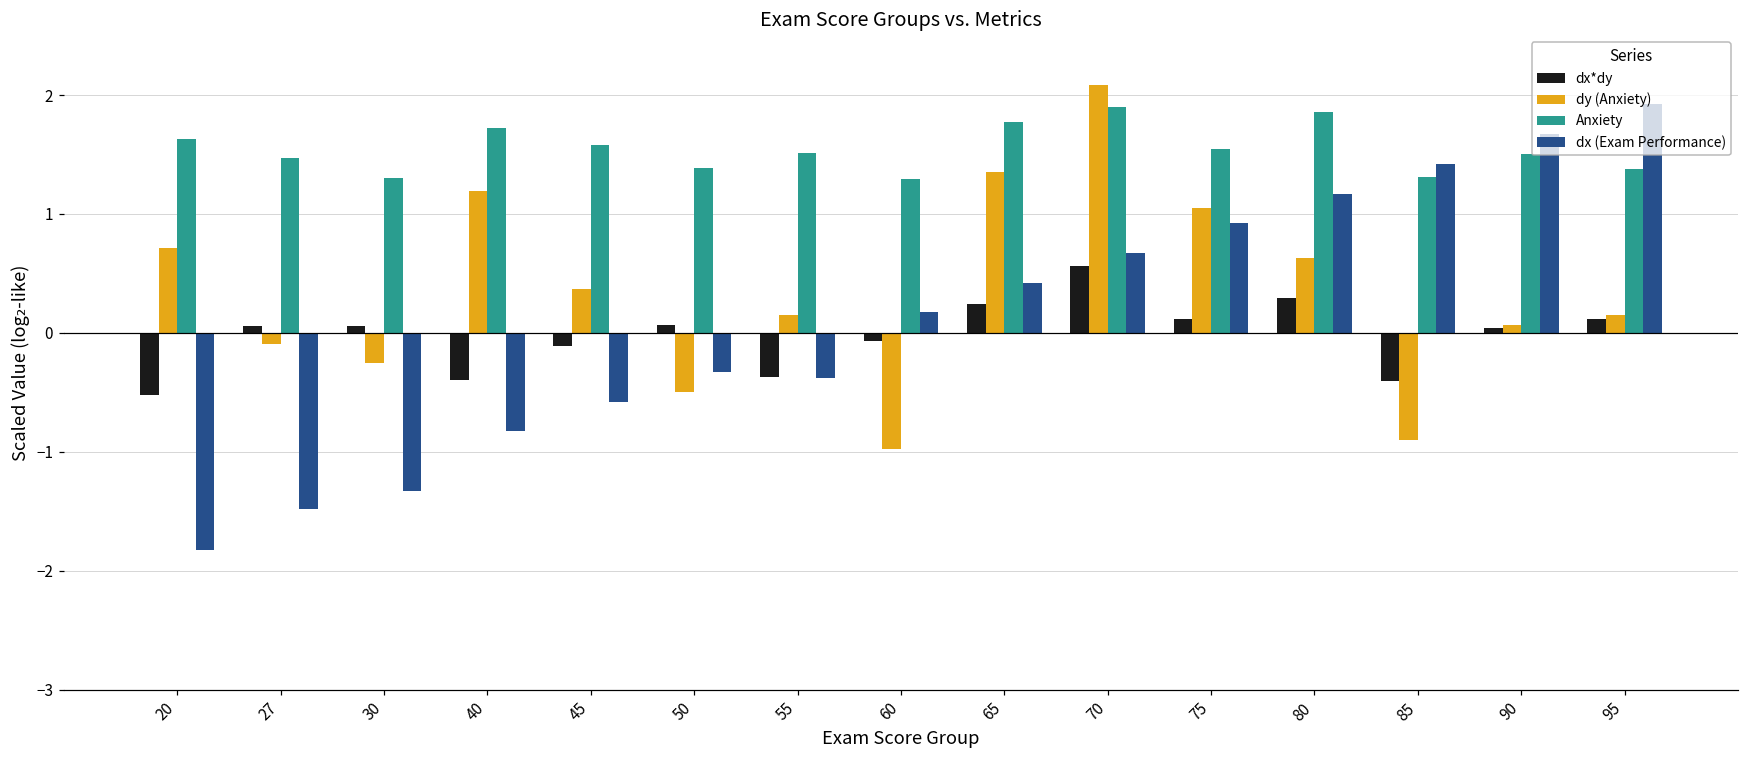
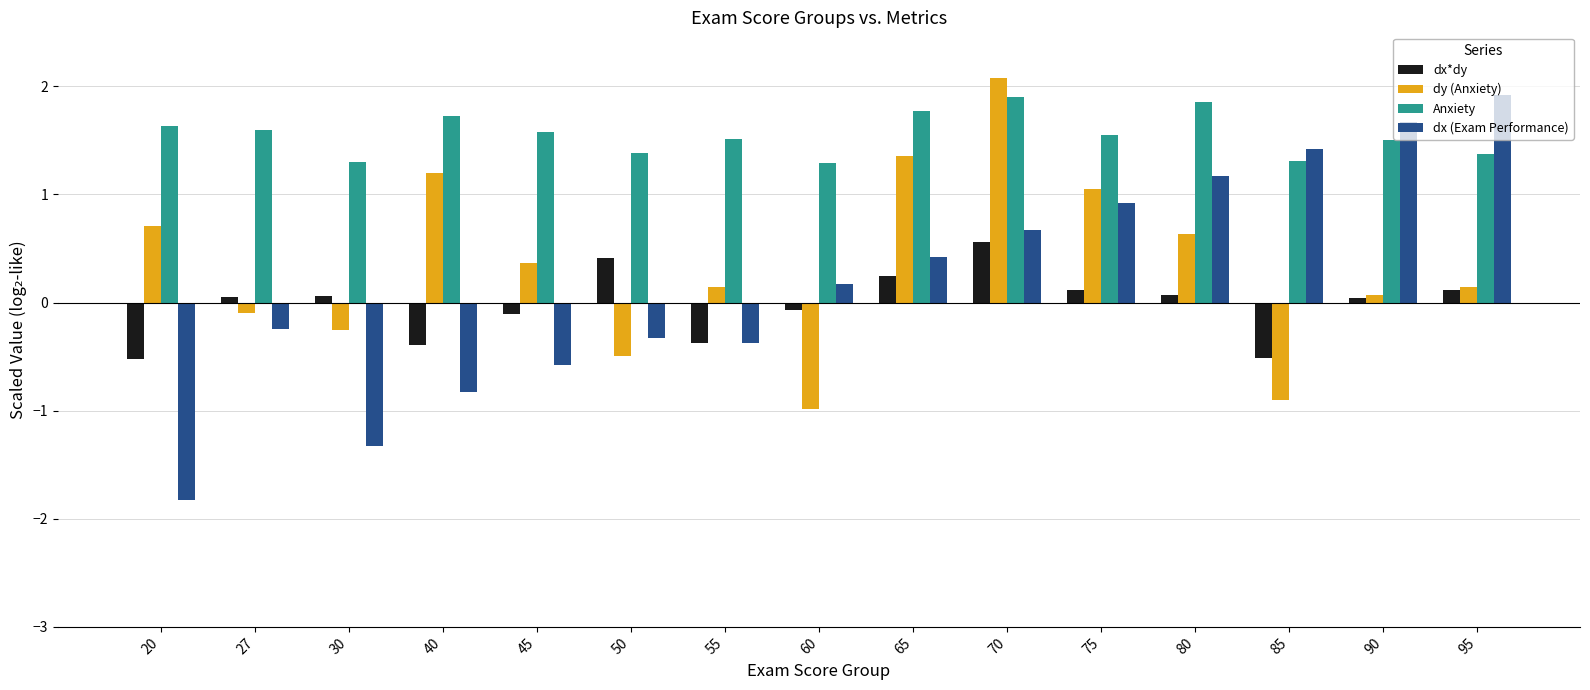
Anxiety, 27: 1.47 -> 1.60
dx (Exam Performance), 27: -1.48 -> -0.25
dx*dy, 50: 0.07 -> 0.41
dx*dy, 80: 0.30 -> 0.07
dx*dy, 85: -0.40 -> -0.51
